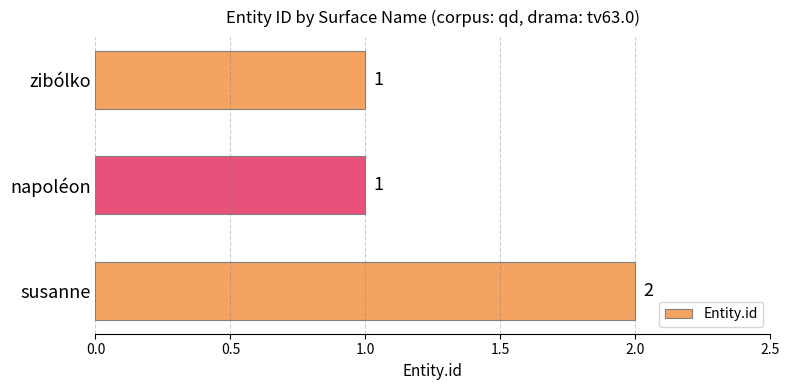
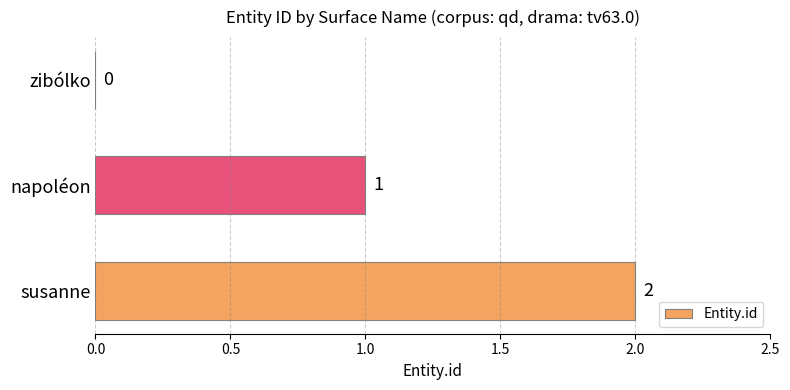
zibólko: 1 -> 0
